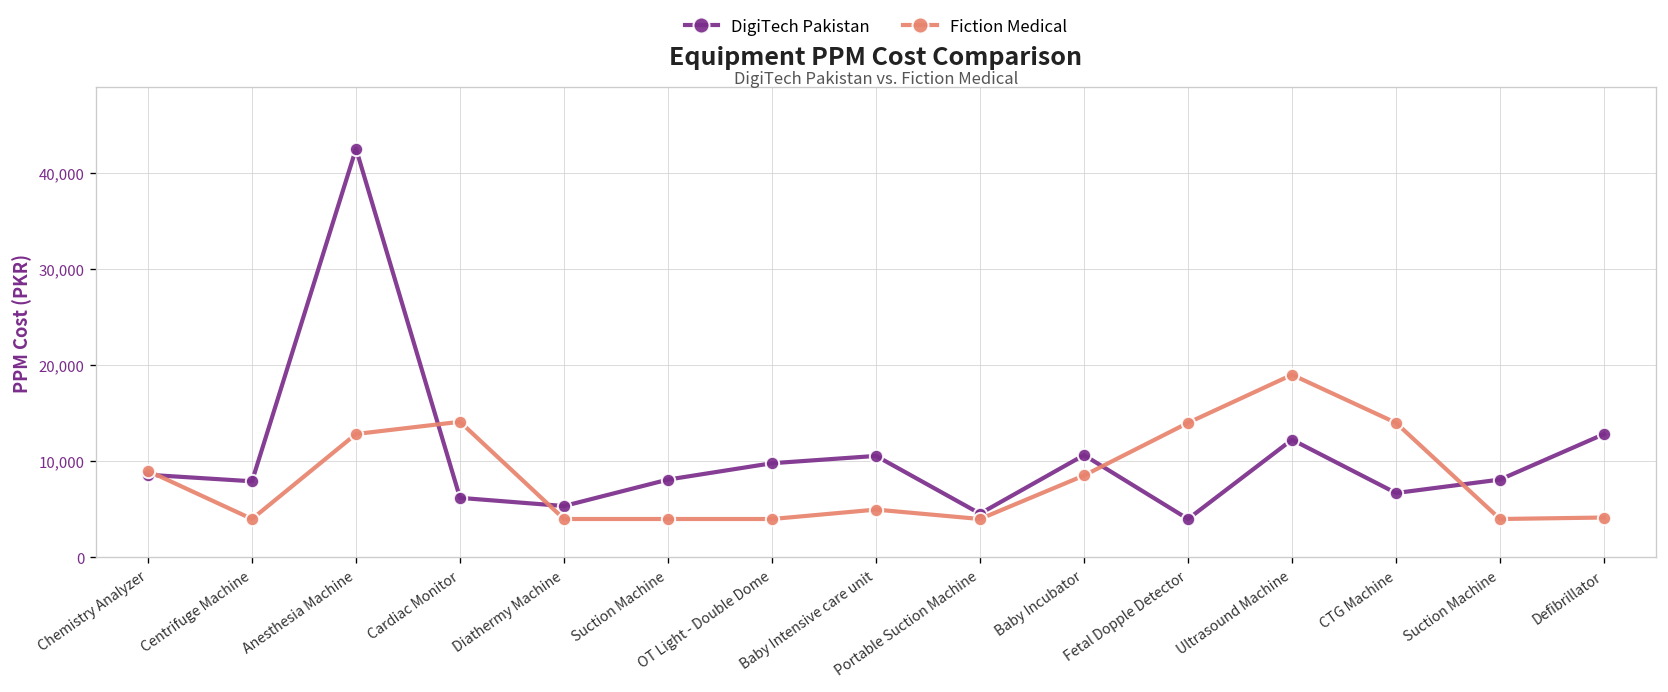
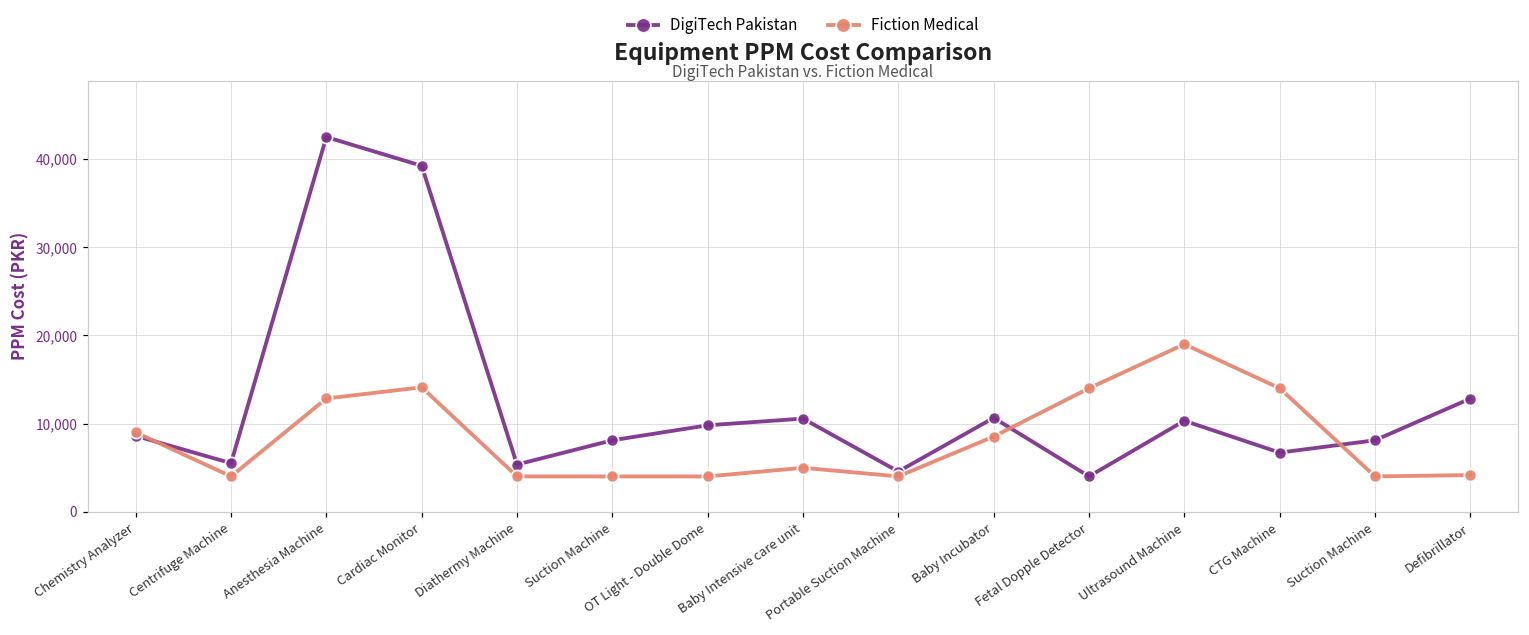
DigiTech Pakistan, Centrifuge Machine: 8,000 -> 6,000
DigiTech Pakistan, Cardiac Monitor: 6,000 -> 39,000
DigiTech Pakistan, Ultrasound Machine: 12,000 -> 10,000
